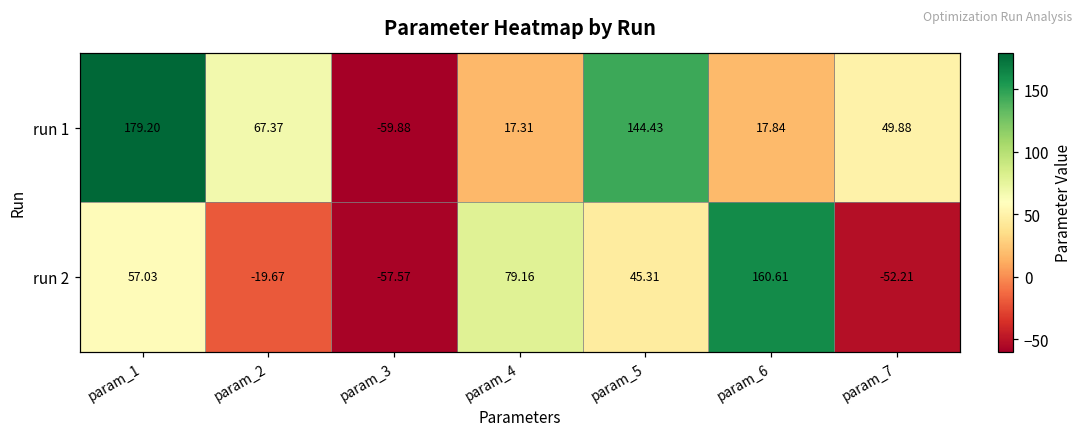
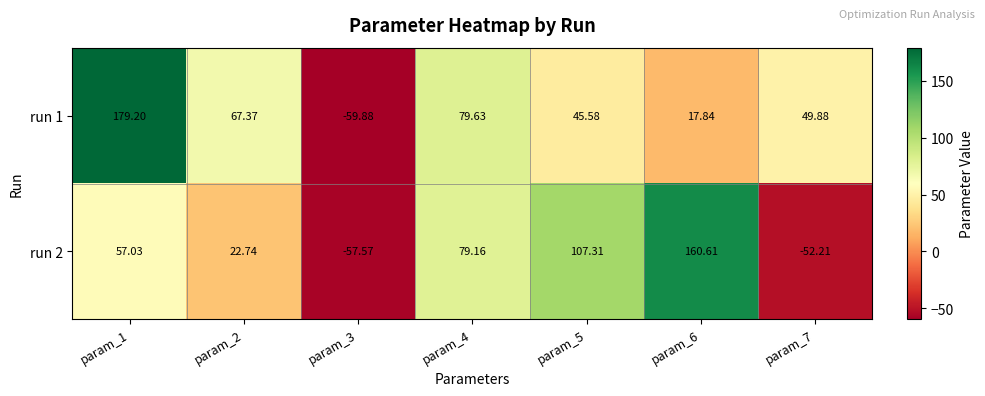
run 1, param_4: 17.31 -> 79.63
run 1, param_5: 144.43 -> 45.58
run 2, param_2: -19.67 -> 22.74
run 2, param_5: 45.31 -> 107.31
